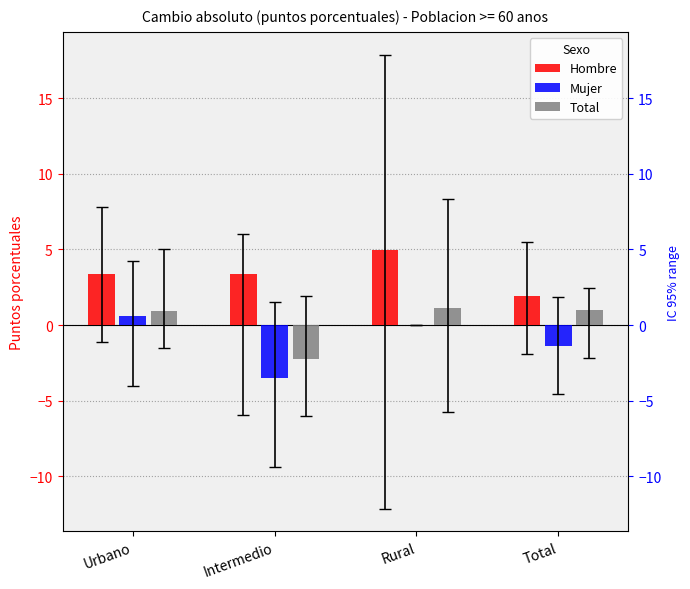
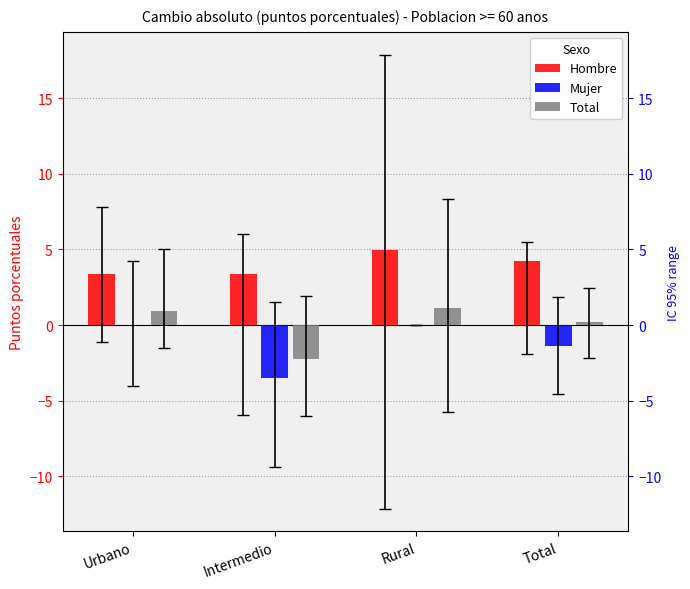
Mujer, Urbano: 0.6 -> 0.0
Hombre, Total: 1.9 -> 4.3
Total, Total: 1.0 -> 0.2
